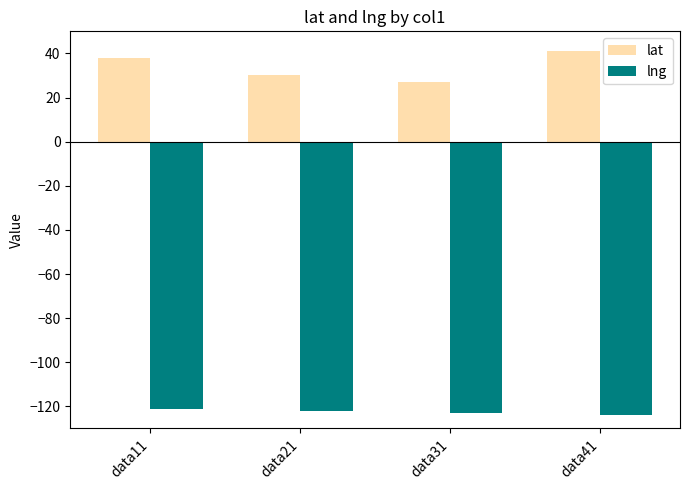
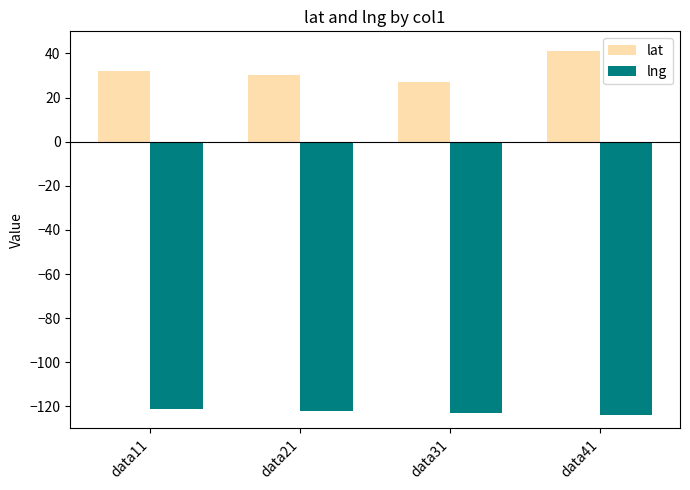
lat, data11: 38 -> 32
